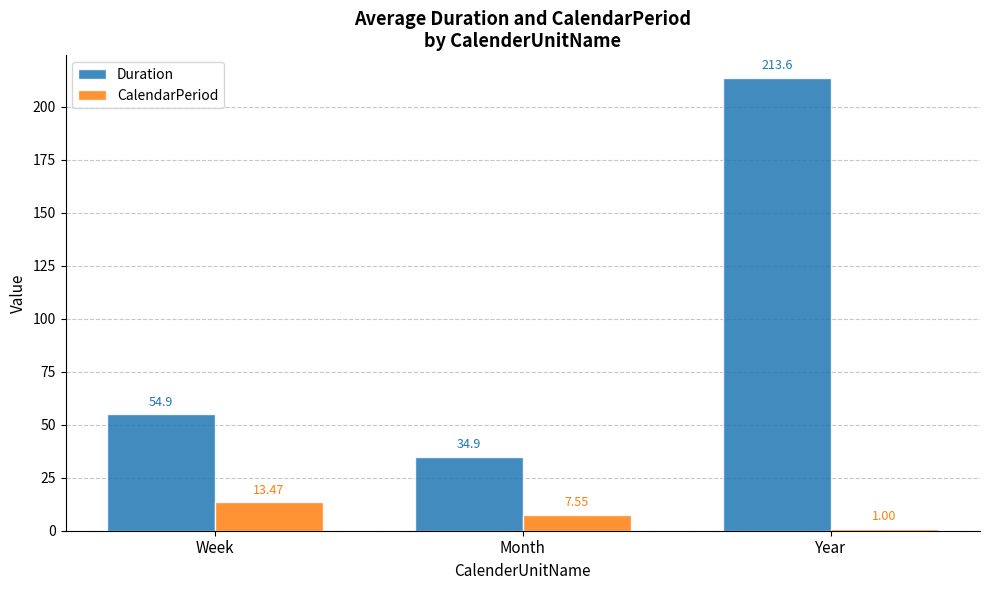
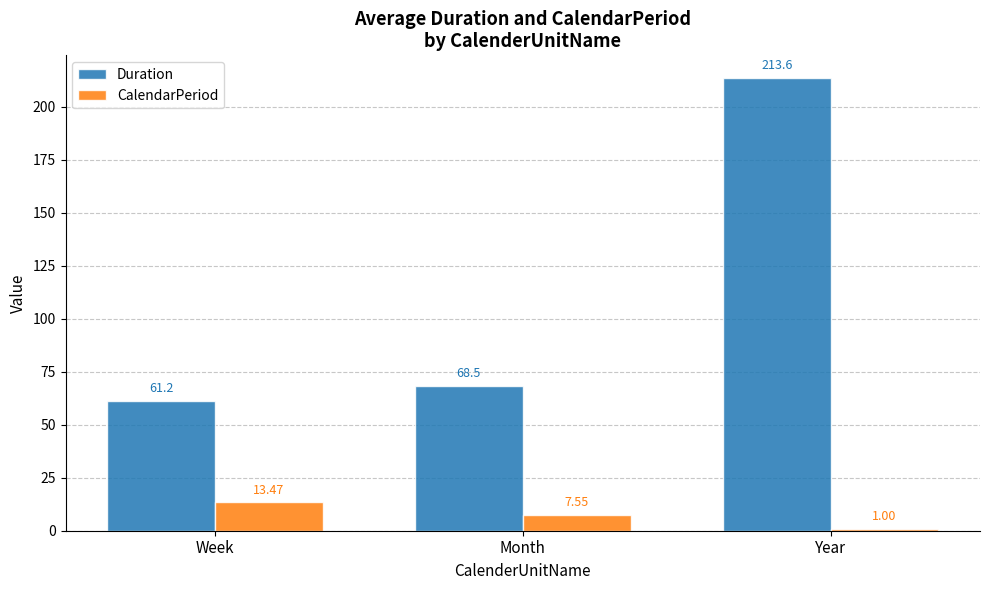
Duration, Week: 54.9 -> 61.2
Duration, Month: 34.9 -> 68.5
